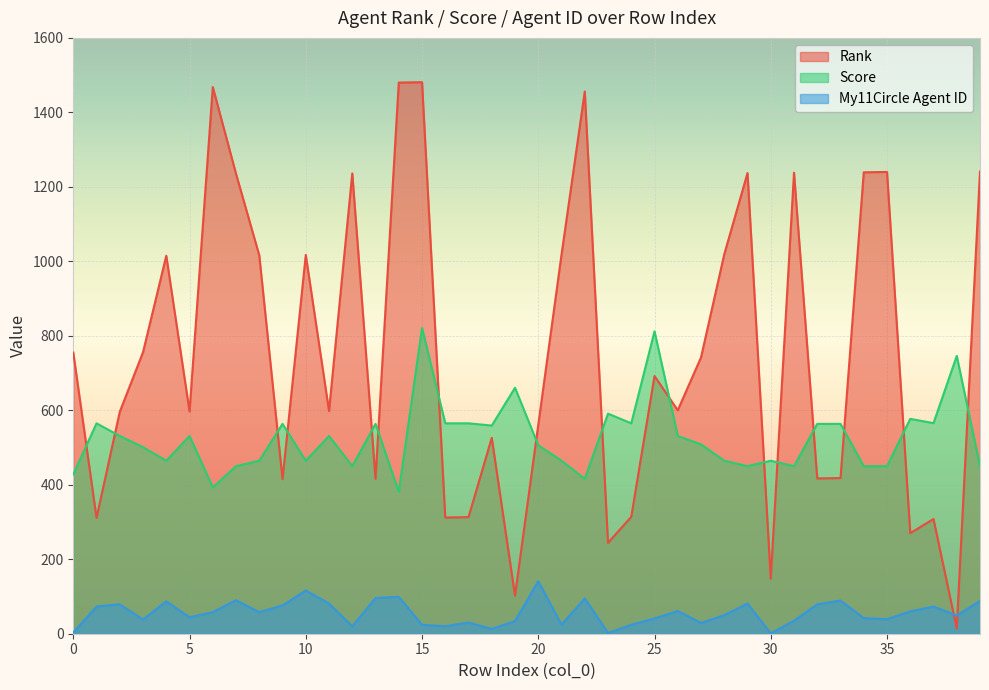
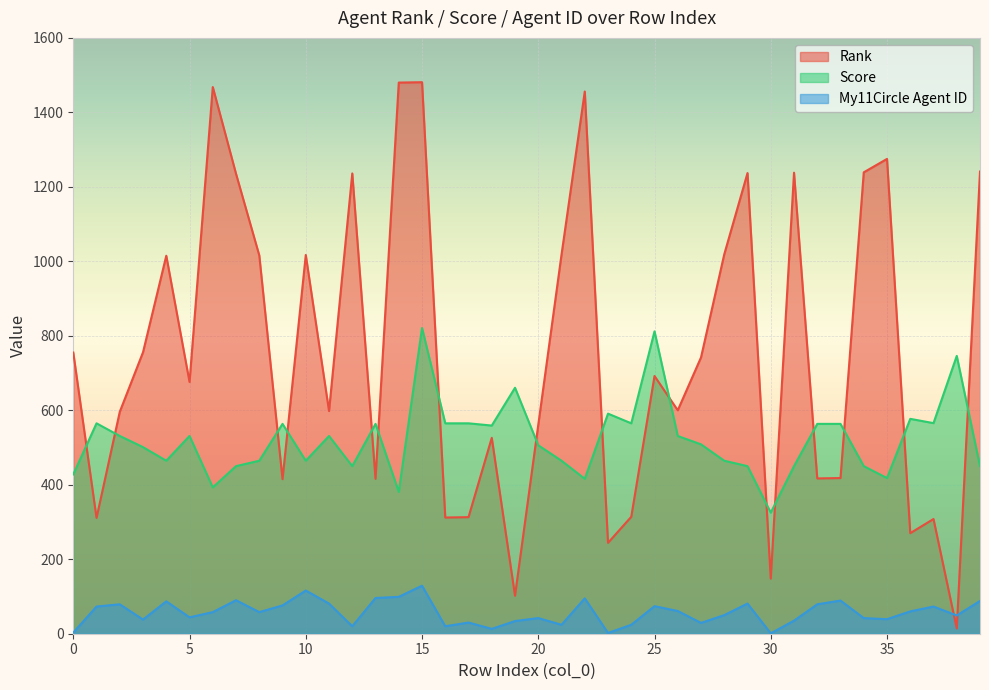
Rank, 5: 600 -> 680
My11Circle Agent ID, 15: 20 -> 130
My11Circle Agent ID, 20: 140 -> 40
My11Circle Agent ID, 25: 40 -> 70
Score, 30: 460 -> 330
Rank, 35: 1240 -> 1280
Score, 35: 450 -> 420
